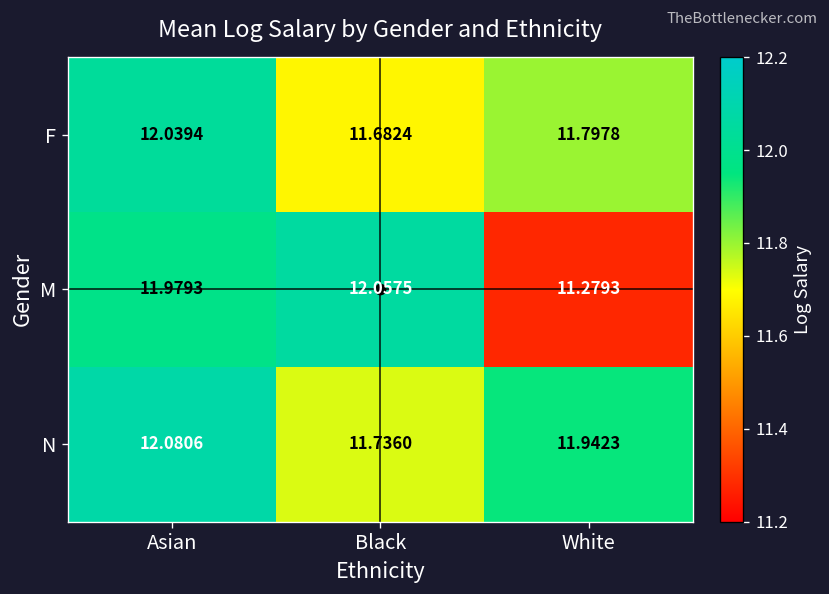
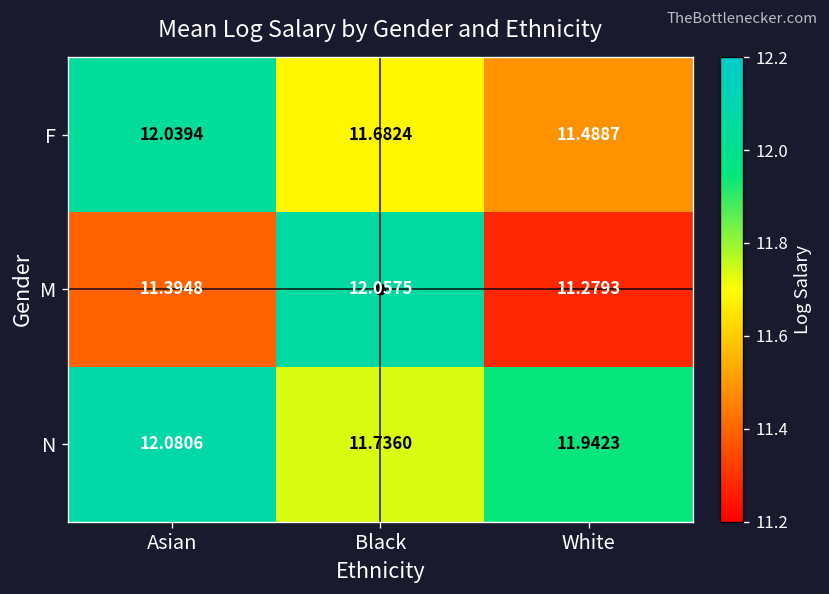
F, White: 11.7978 -> 11.4887
M, Asian: 11.9793 -> 11.3948
